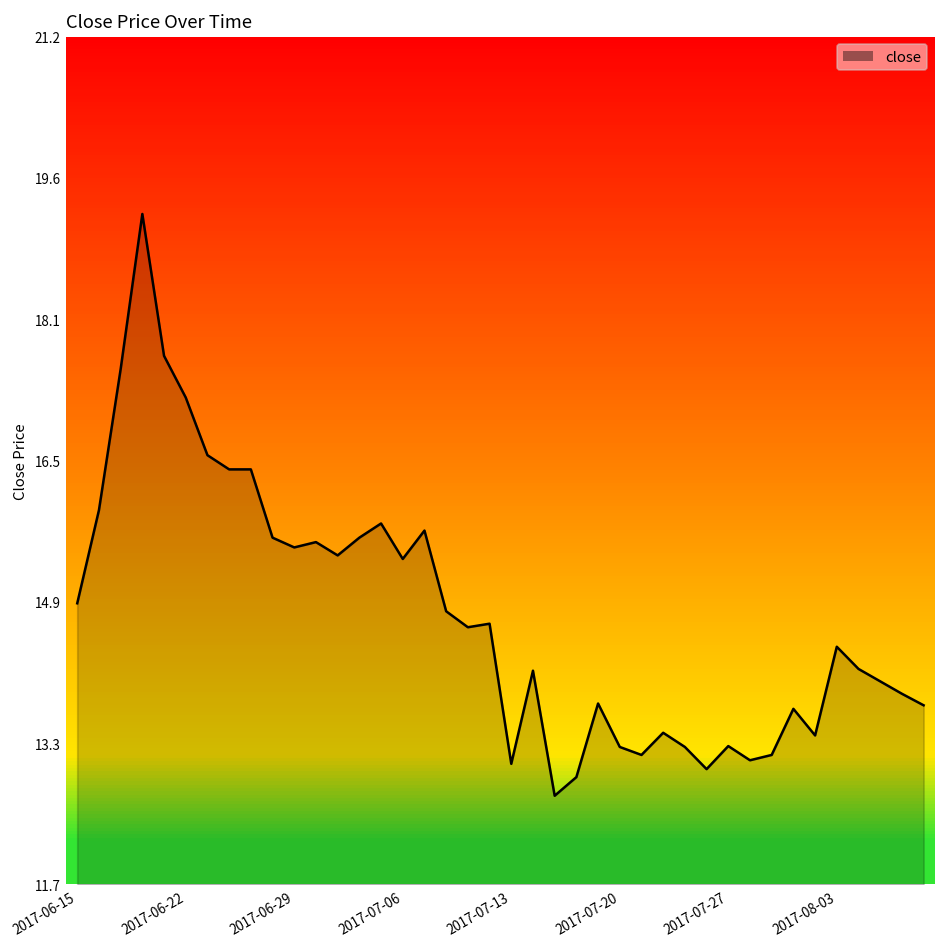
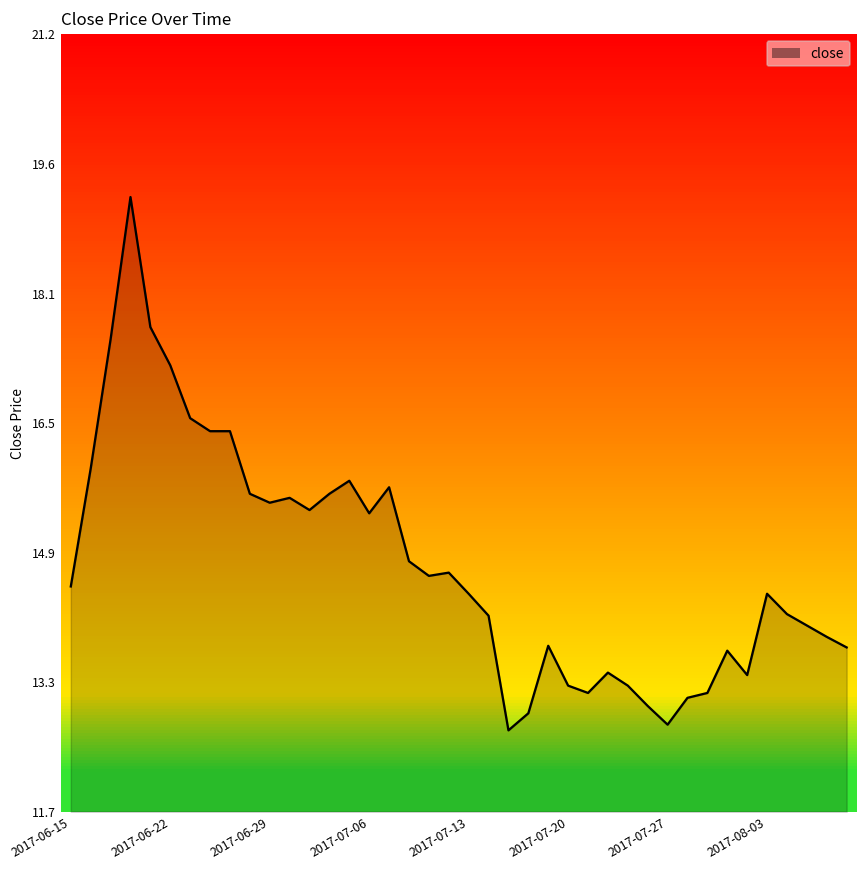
2017-06-15: 14.9 -> 14.5
2017-07-13: 13.0 -> 14.4
2017-07-27: 13.2 -> 12.8
